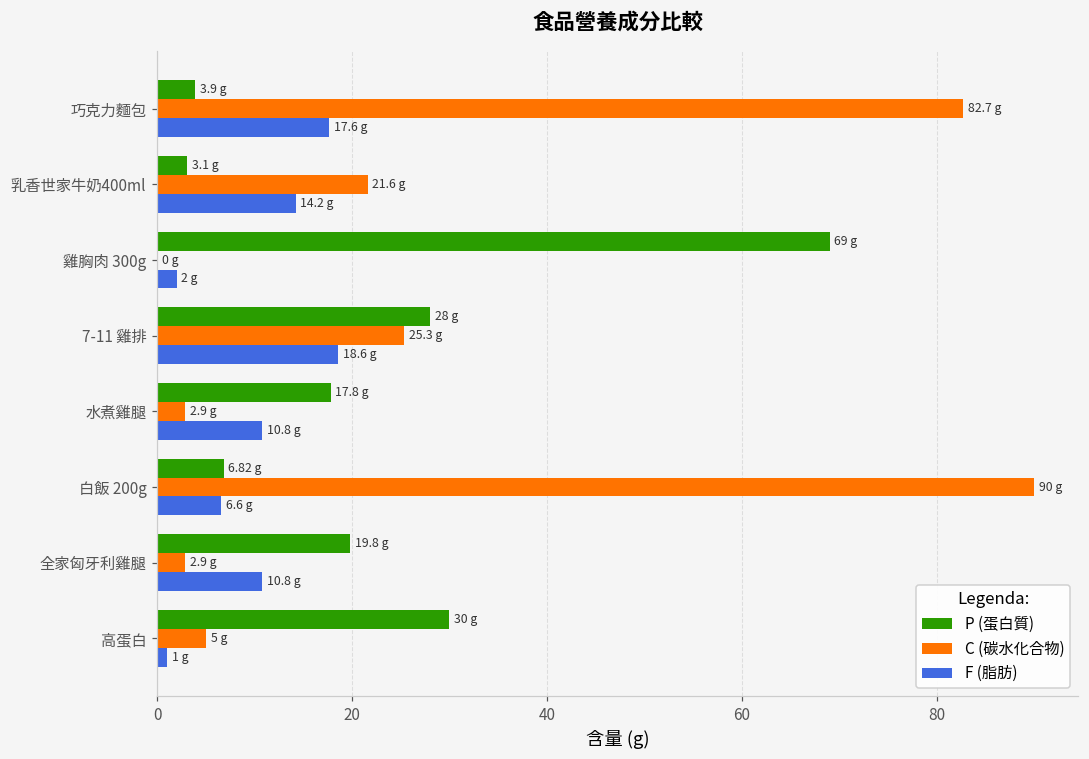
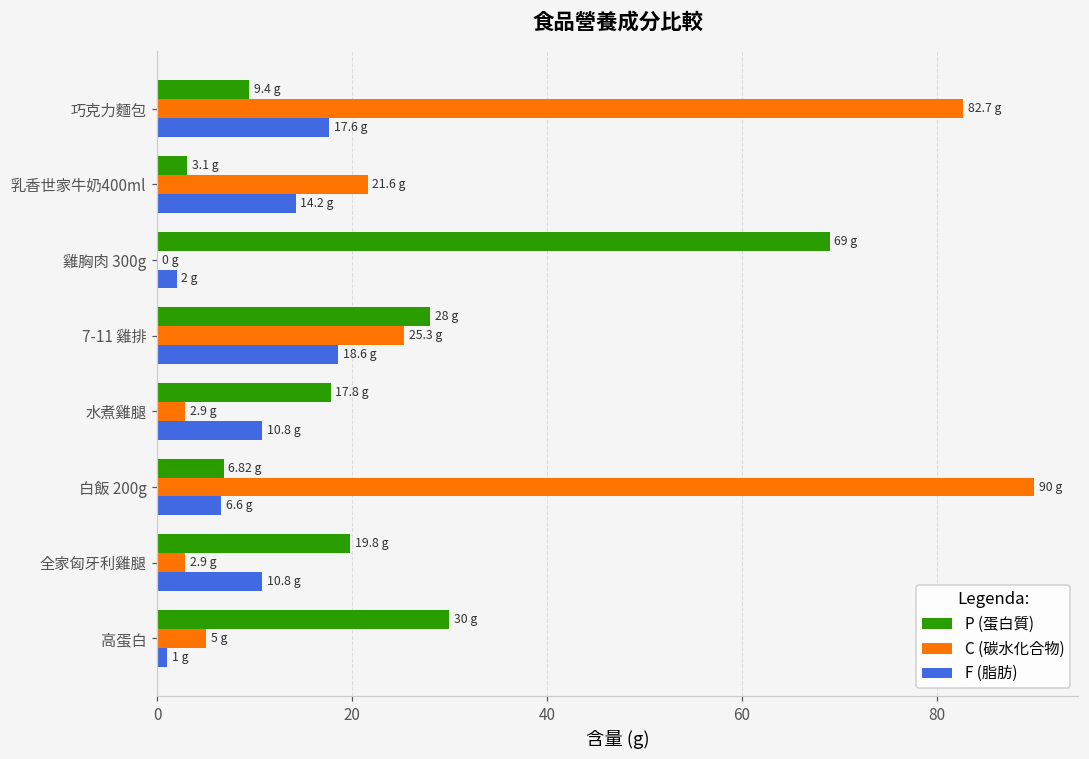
P (蛋白質), 巧克力麵包: 3.9 -> 9.4
